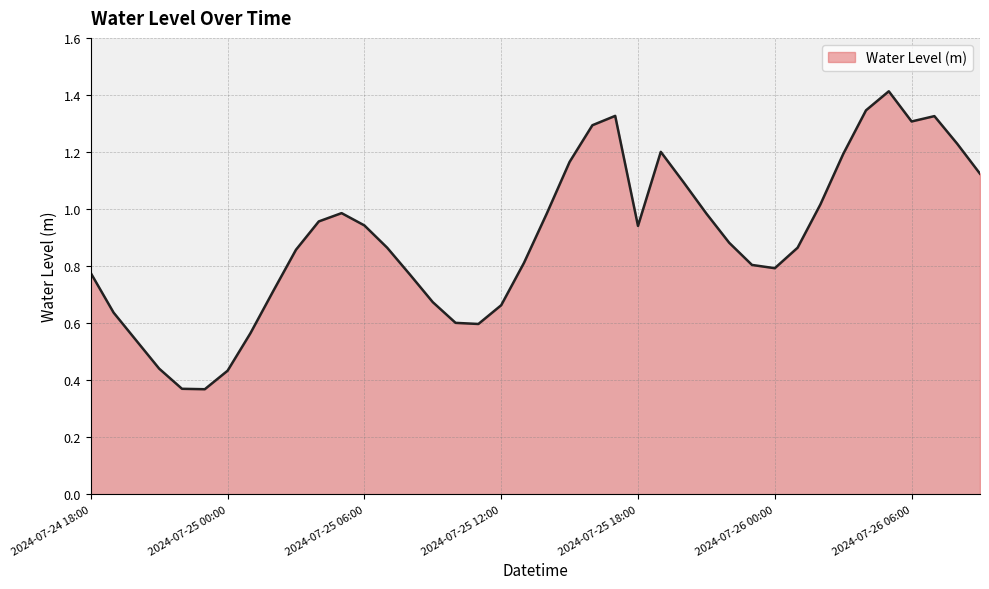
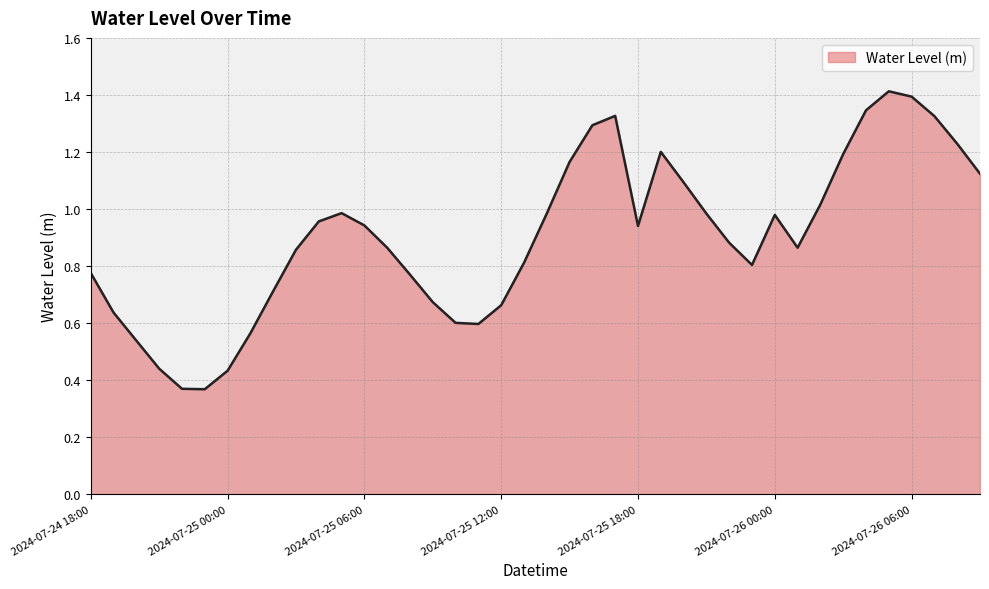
2024-07-26 00:00: 0.79 -> 0.98
2024-07-26 06:00: 1.31 -> 1.39
